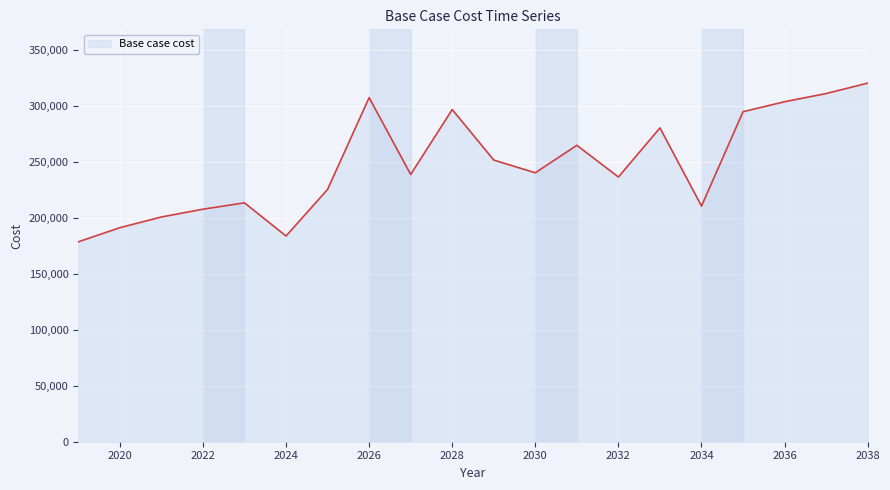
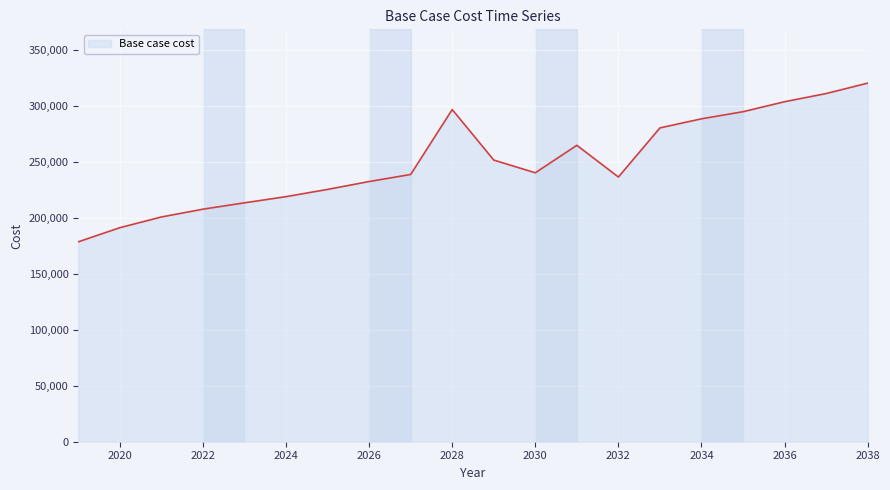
2024: 184,000 -> 219,000
2026: 308,000 -> 233,000
2034: 211,000 -> 289,000
